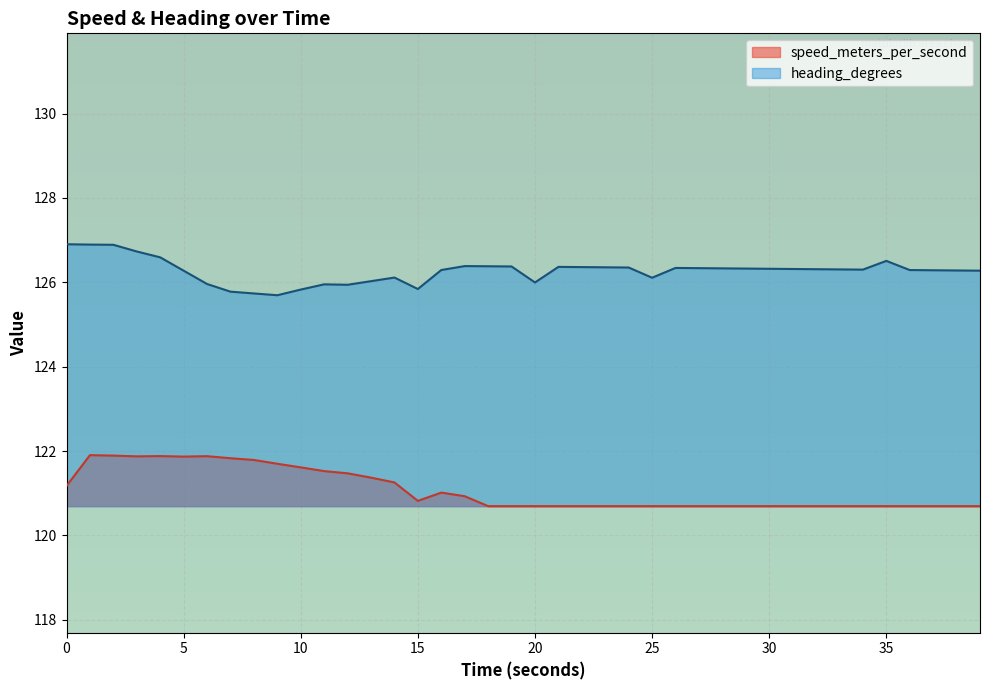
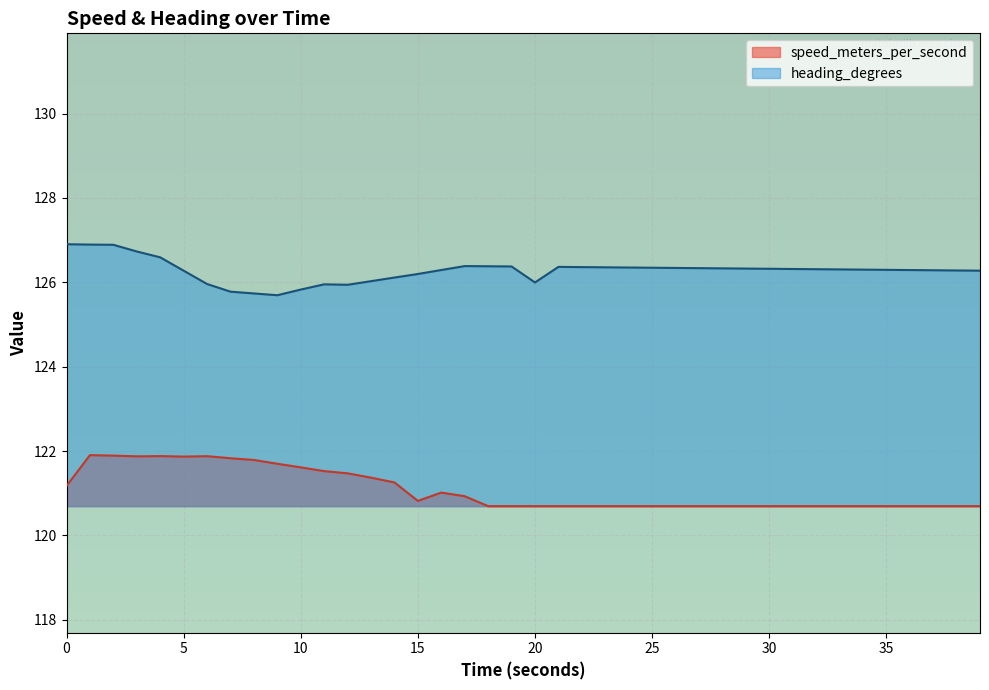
heading_degrees, 15: 125.8 -> 126.2
heading_degrees, 25: 126.1 -> 126.3
heading_degrees, 35: 126.5 -> 126.3
